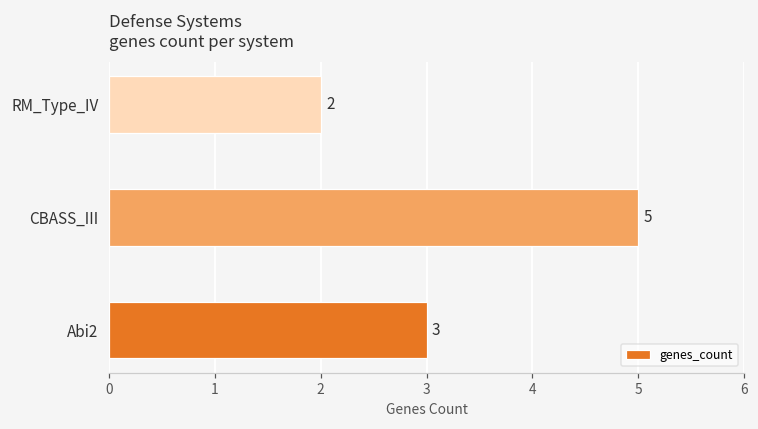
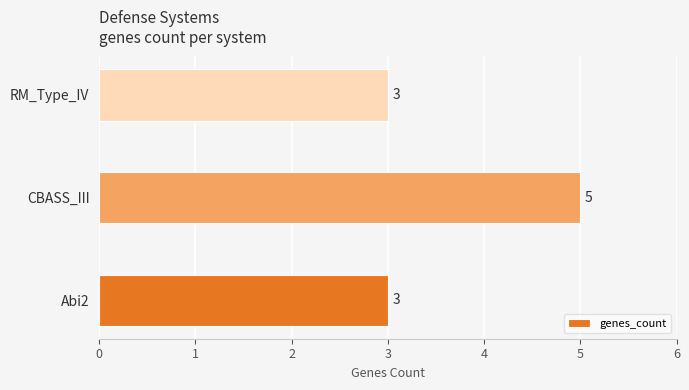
RM_Type_IV: 2 -> 3
